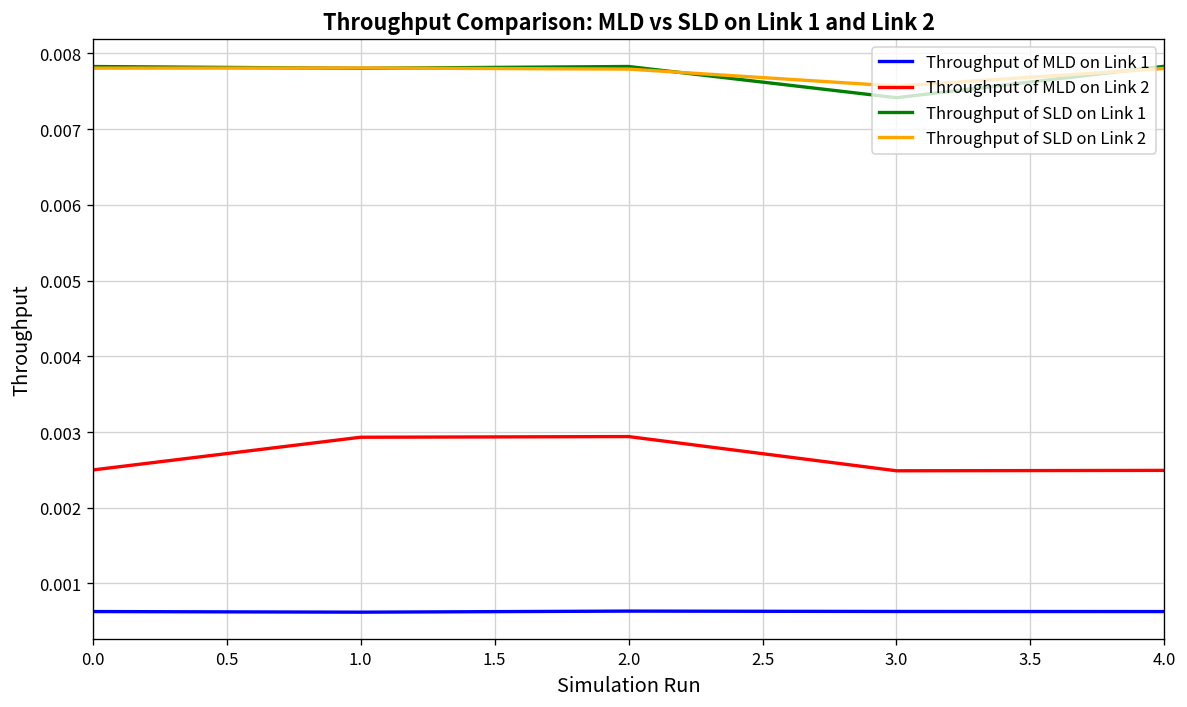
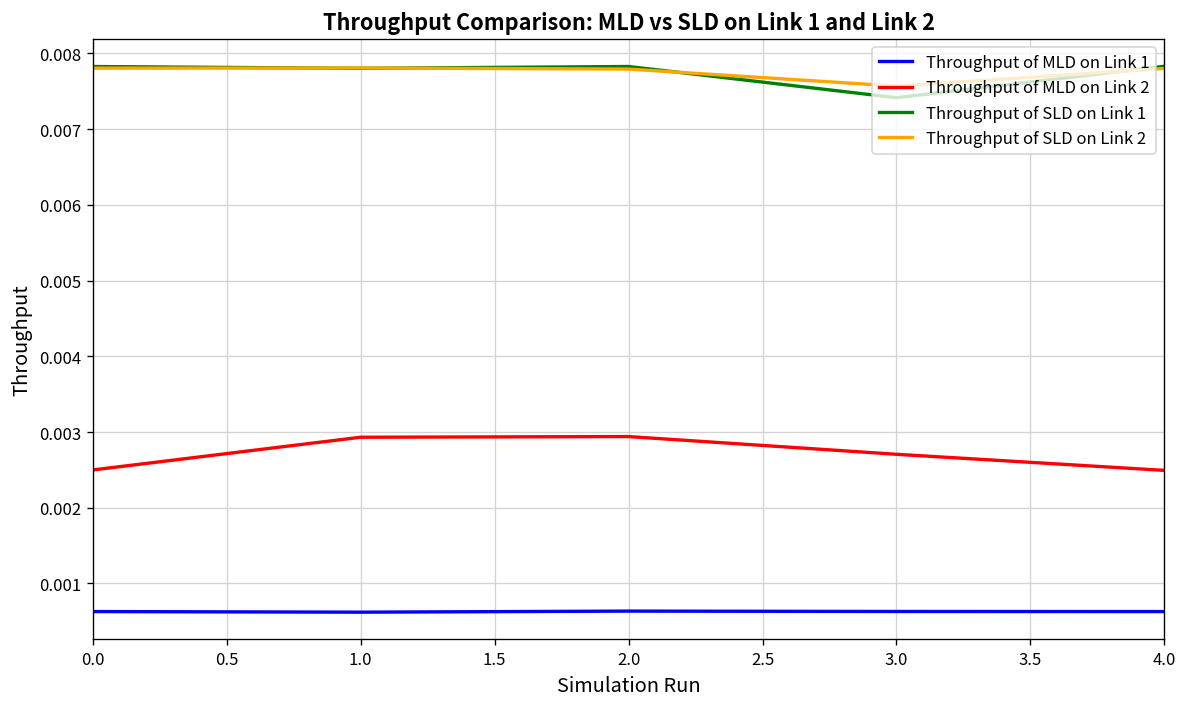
Throughput of MLD on Link 2, 3.0: 0.0025 -> 0.0027
